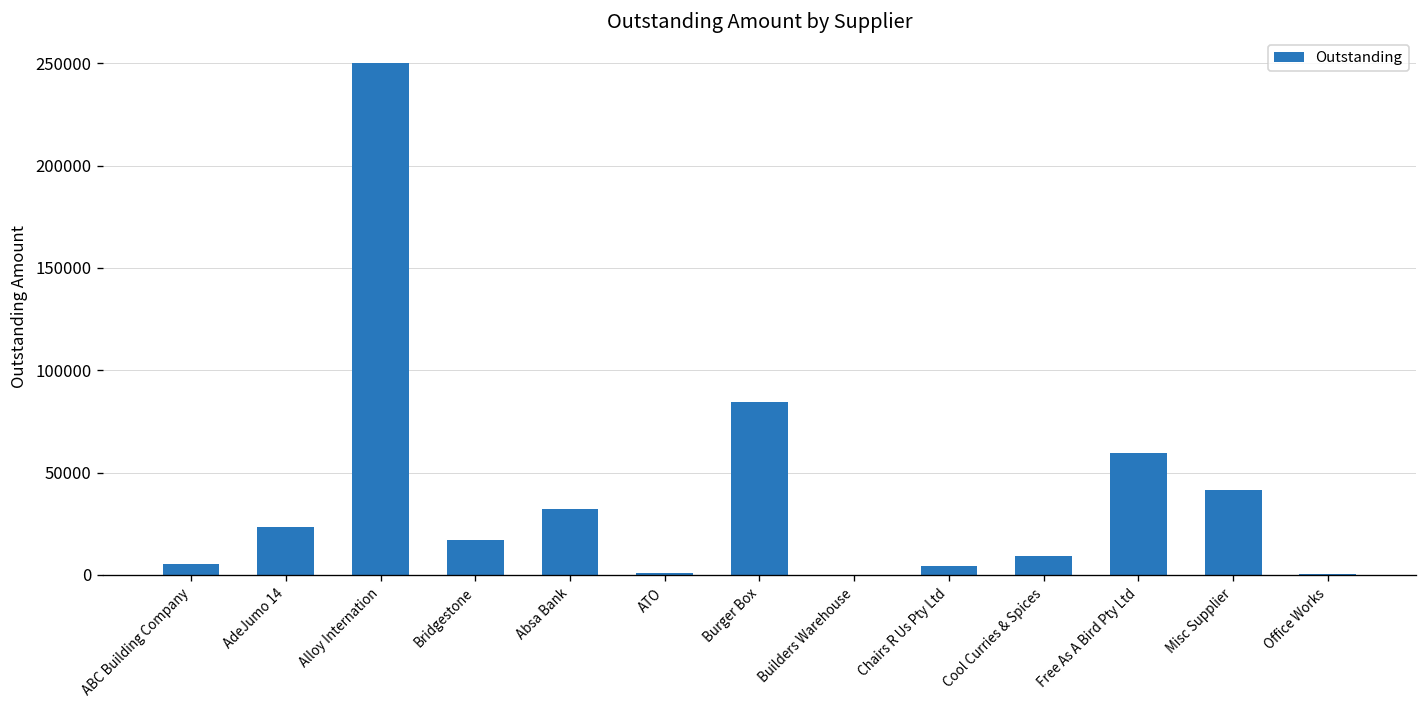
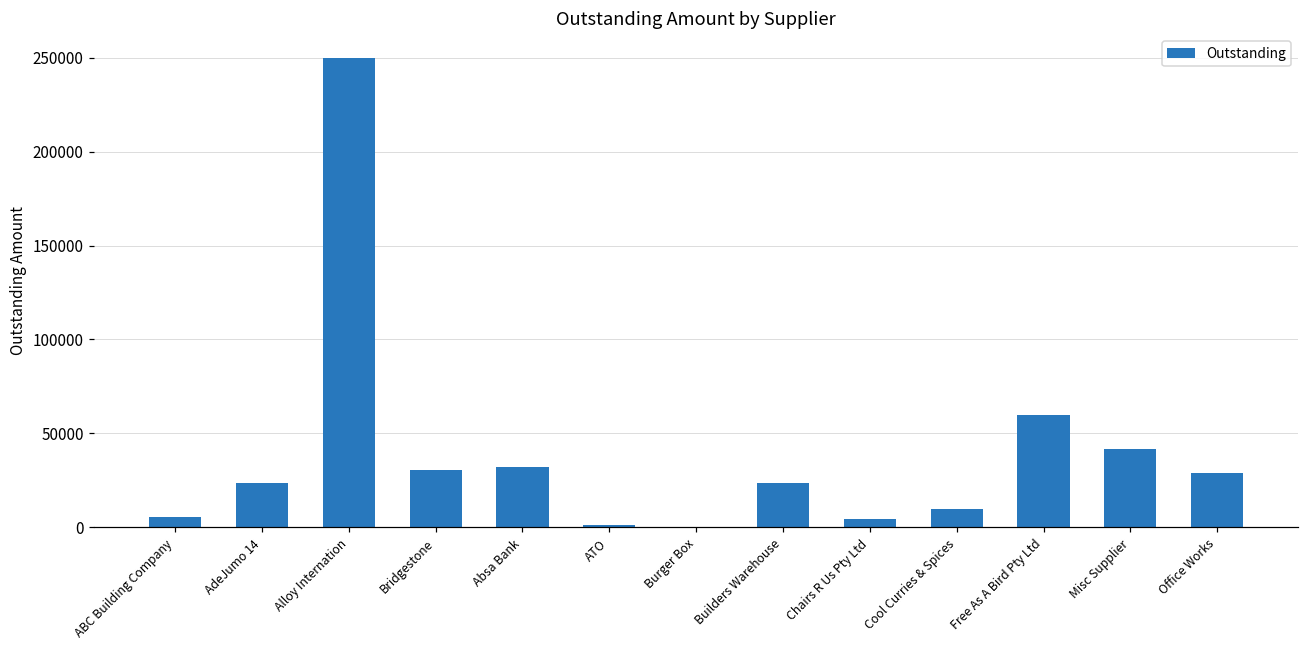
Bridgestone: 17000 -> 31000
Burger Box: 85000 -> 0
Builders Warehouse: 0 -> 23000
Office Works: 1000 -> 29000
